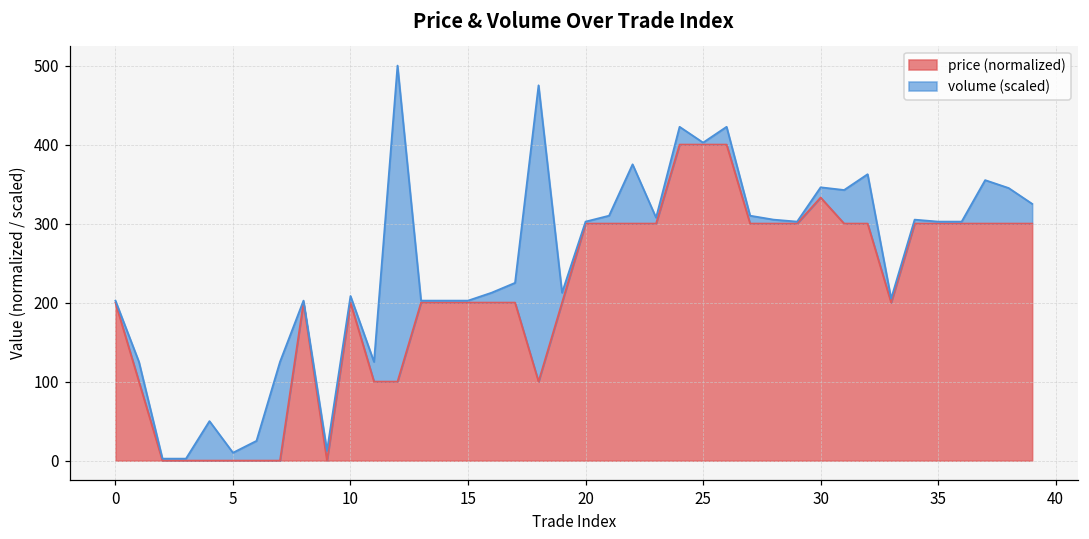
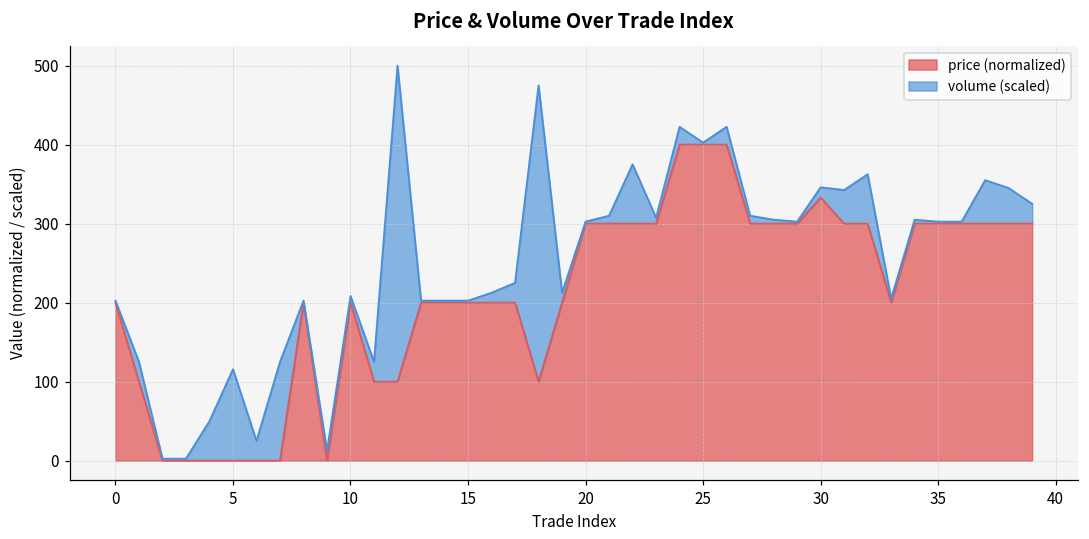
volume (scaled), 5: 10 -> 120
